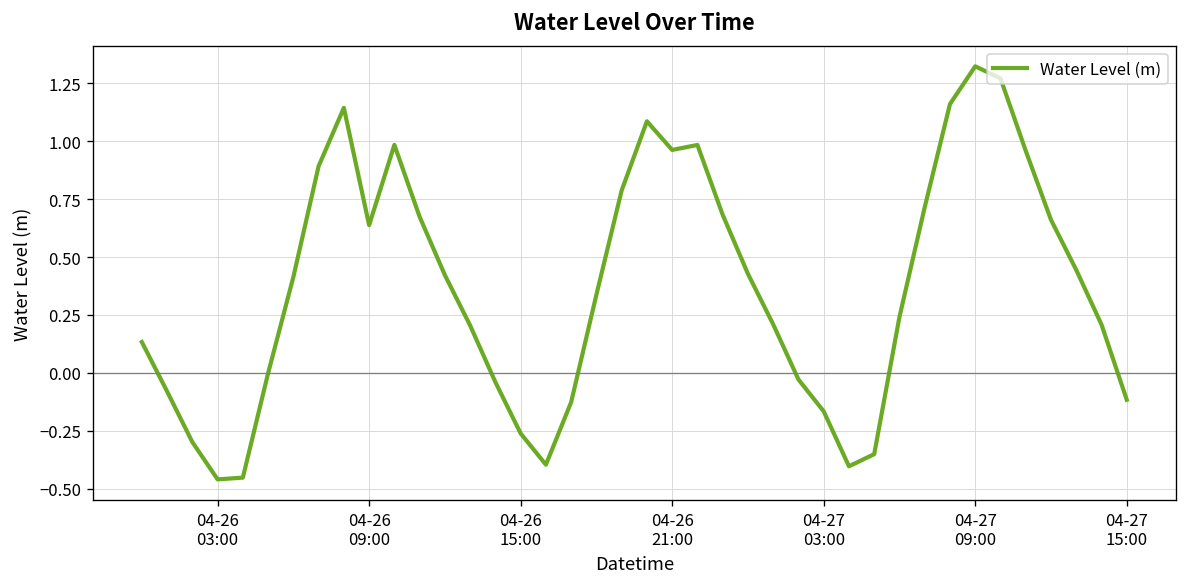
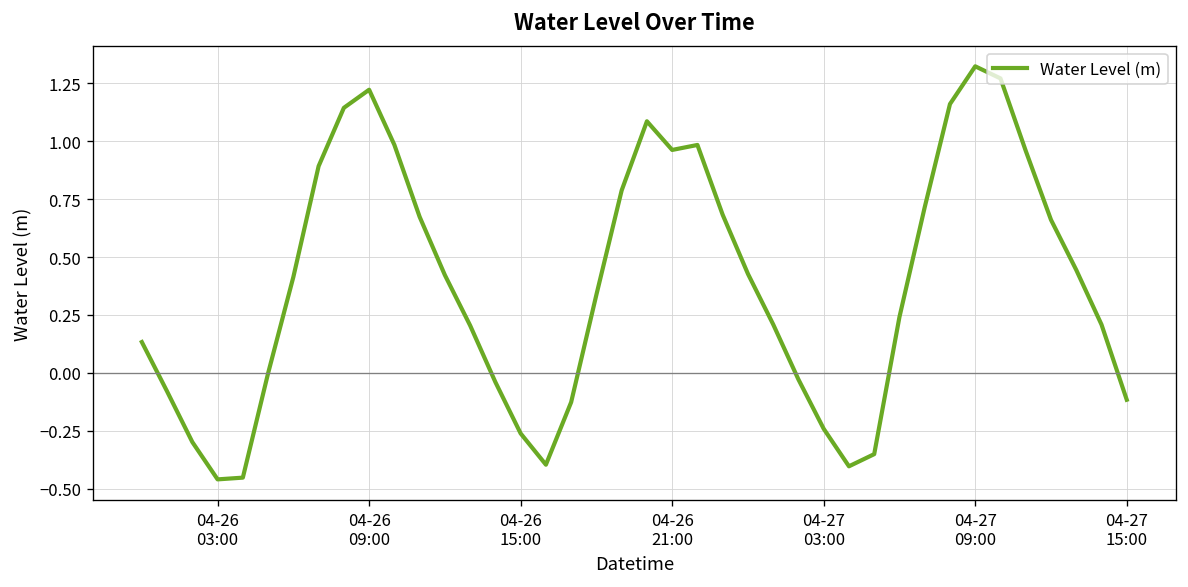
04-26 09:00: 0.64 -> 1.22
04-27 03:00: -0.17 -> -0.24
